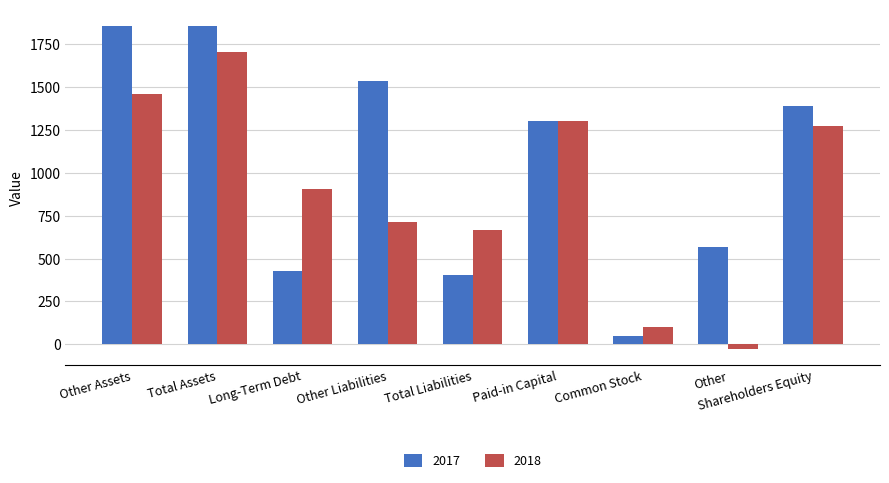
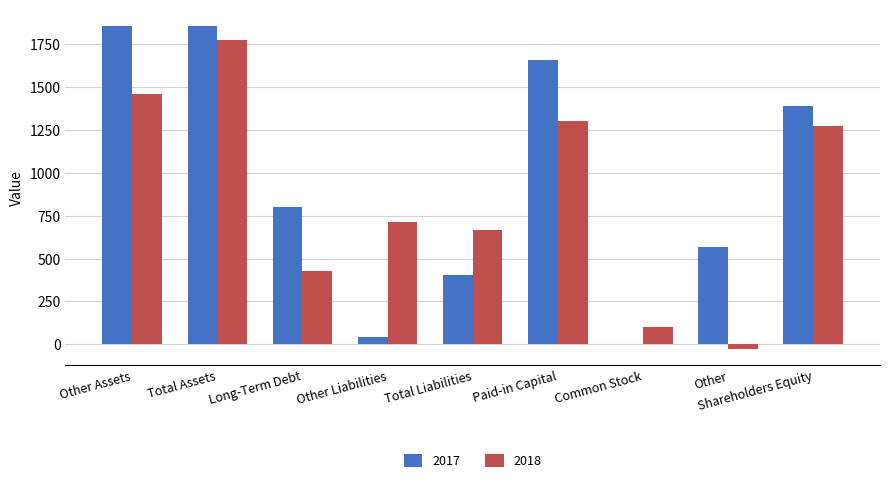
2018, Total Assets: 1710 -> 1770
2017, Long-Term Debt: 430 -> 800
2018, Long-Term Debt: 910 -> 430
2017, Other Liabilities: 1540 -> 40
2017, Paid-in Capital: 1300 -> 1660
2017, Common Stock: 50 -> 0
